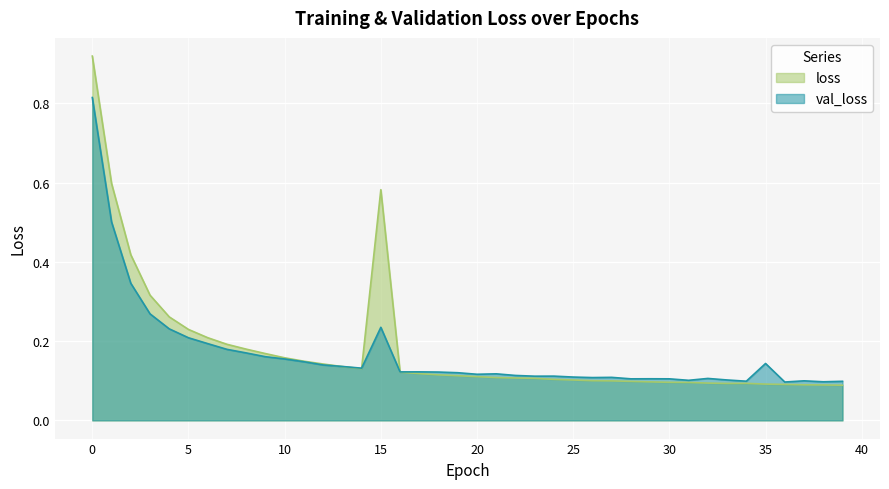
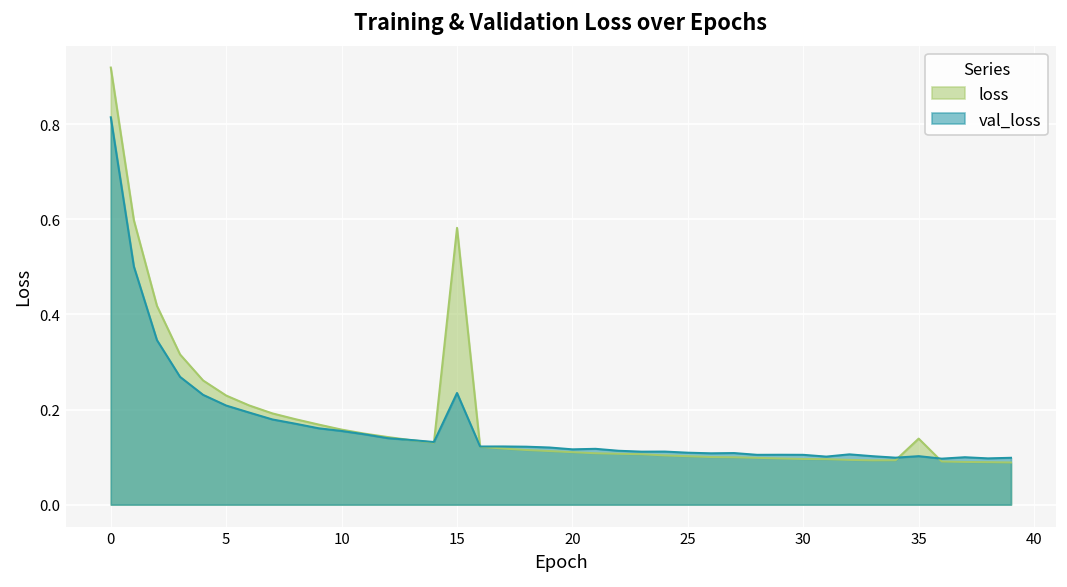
loss, 35: 0.09 -> 0.14
val_loss, 35: 0.14 -> 0.10
